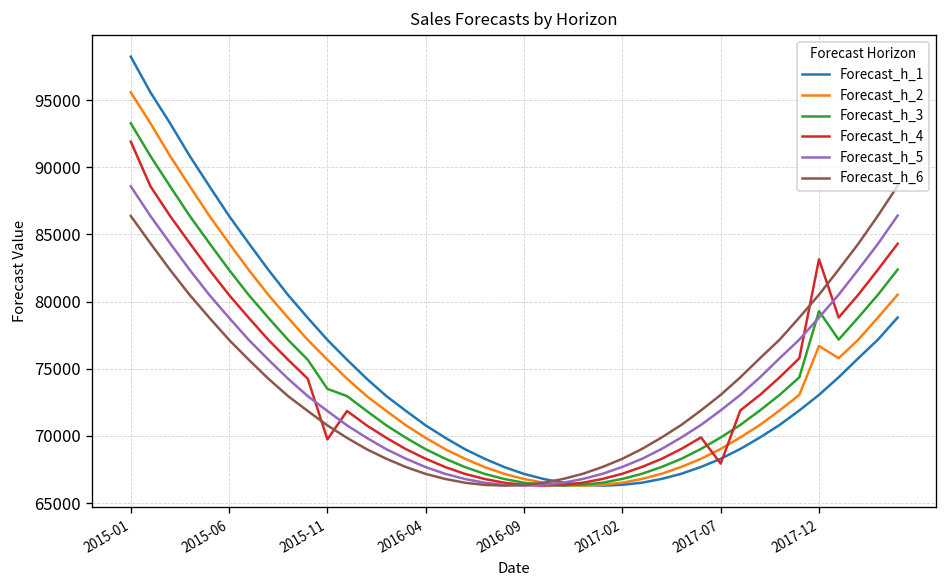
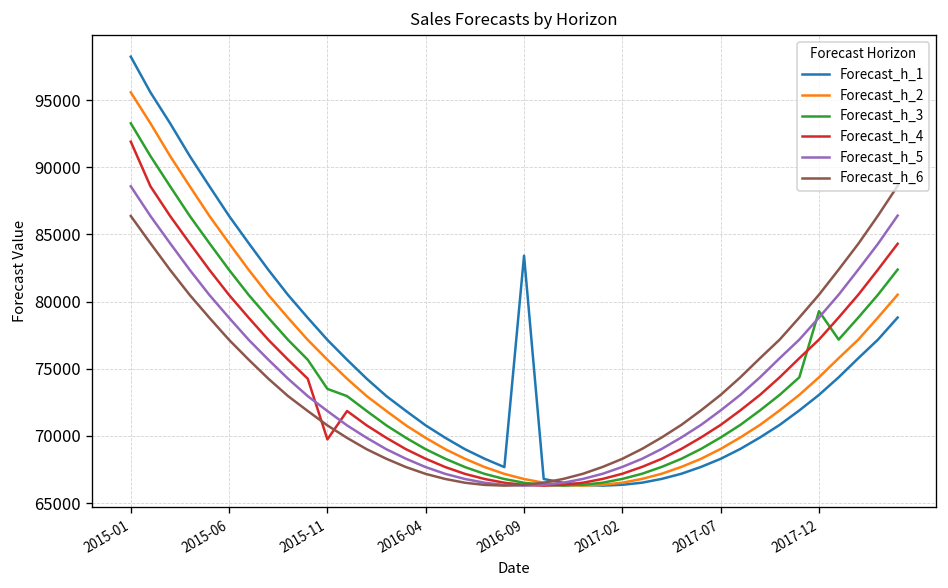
Forecast_h_1, 2016-09: 67200 -> 83400
Forecast_h_4, 2017-07: 67900 -> 70800
Forecast_h_2, 2017-12: 76700 -> 74400
Forecast_h_4, 2017-12: 83100 -> 77200
